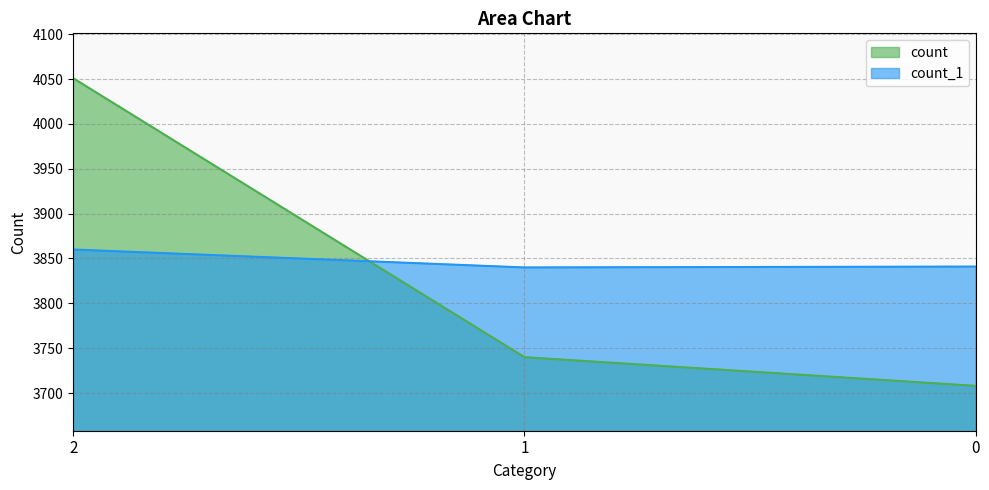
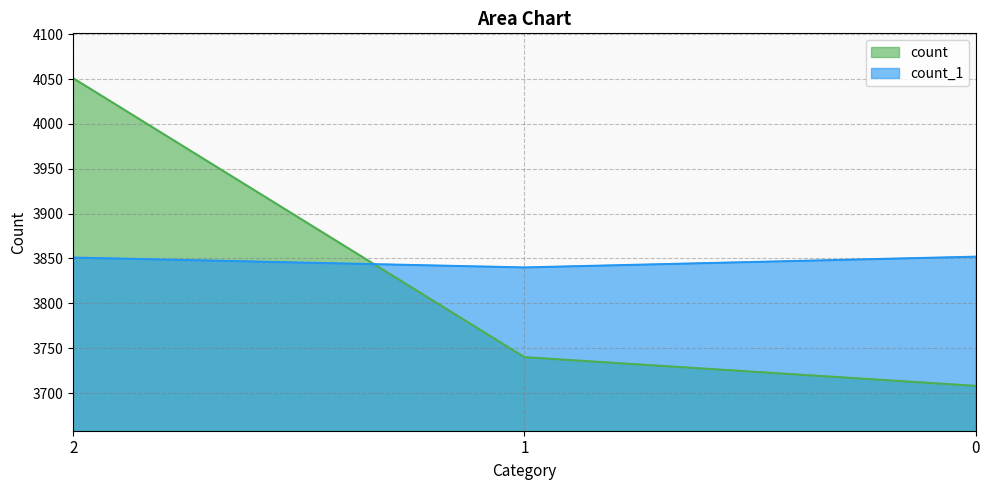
count_1, 2: 3860 -> 3850
count_1, 0: 3840 -> 3850
